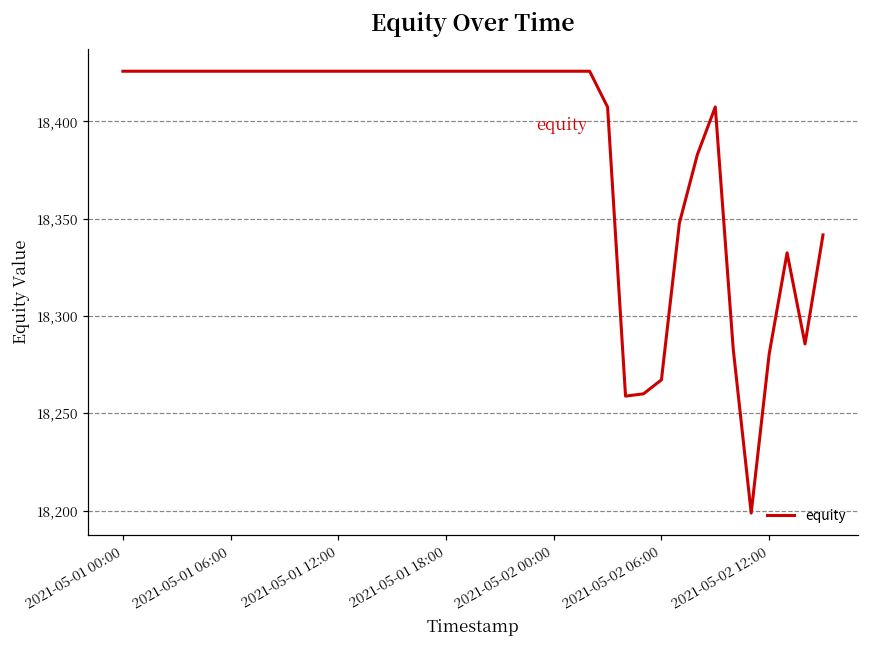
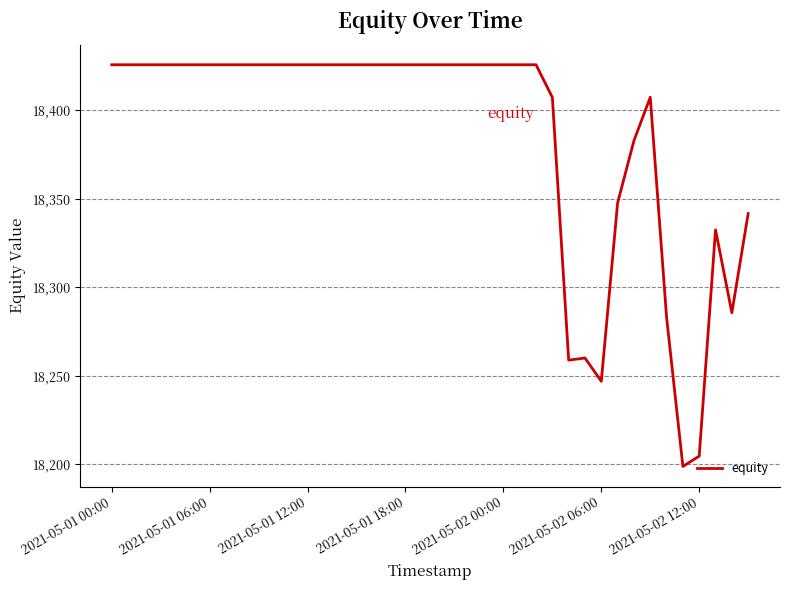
2021-05-02 06:00: 18,267 -> 18,247
2021-05-02 12:00: 18,280 -> 18,205
